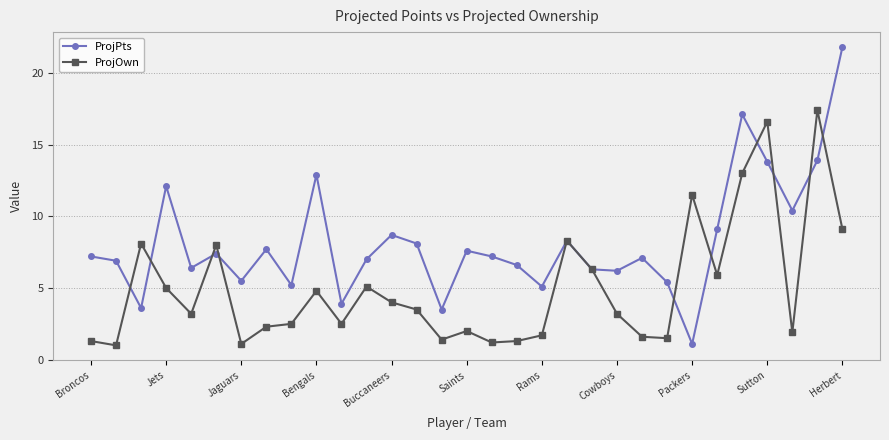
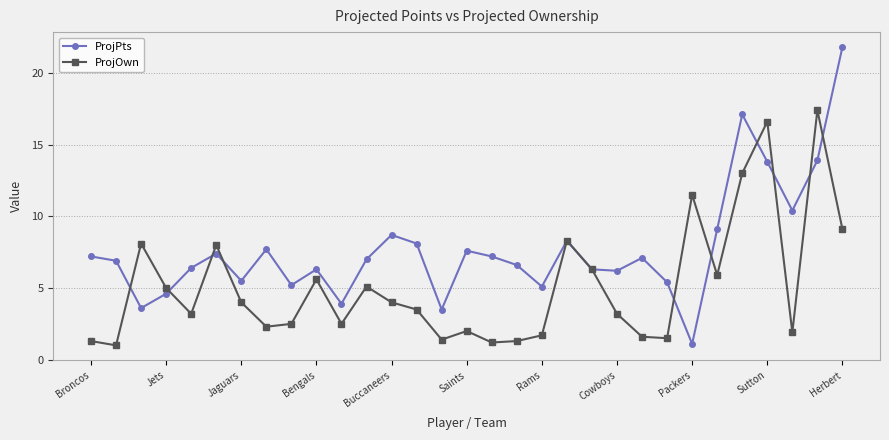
ProjPts, Jets: 12.1 -> 4.6
ProjOwn, Jaguars: 1.1 -> 4.0
ProjPts, Bengals: 12.9 -> 6.3
ProjOwn, Bengals: 4.8 -> 5.6
